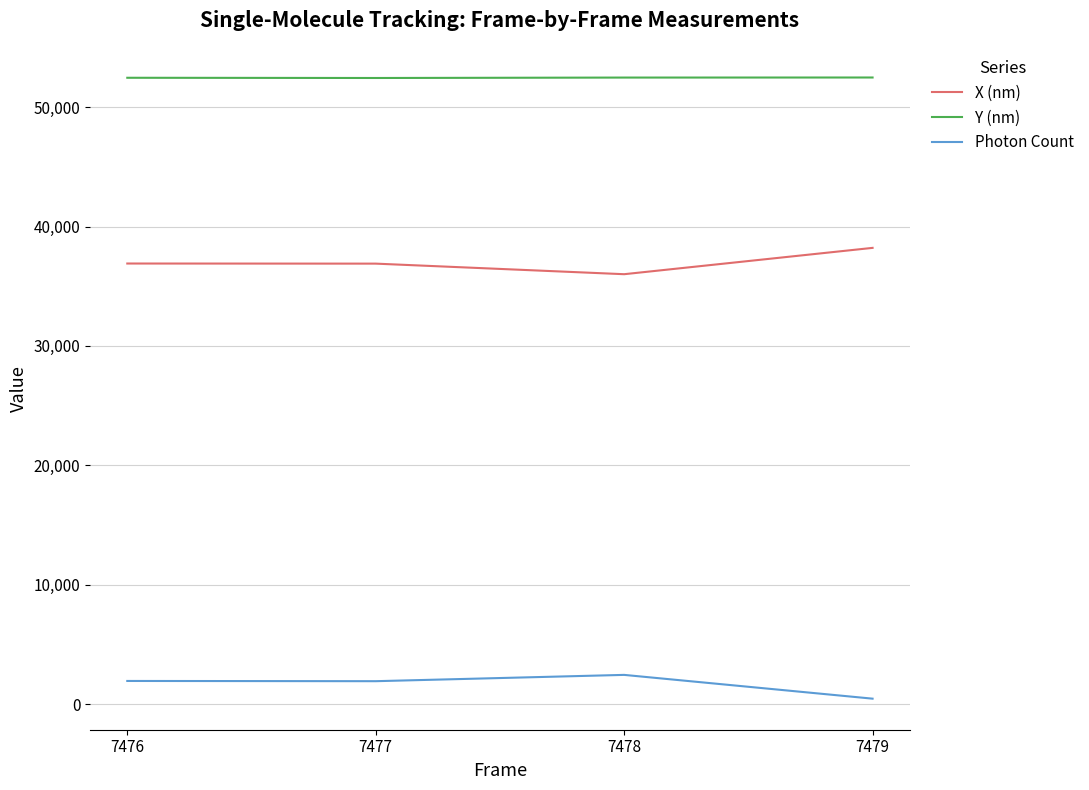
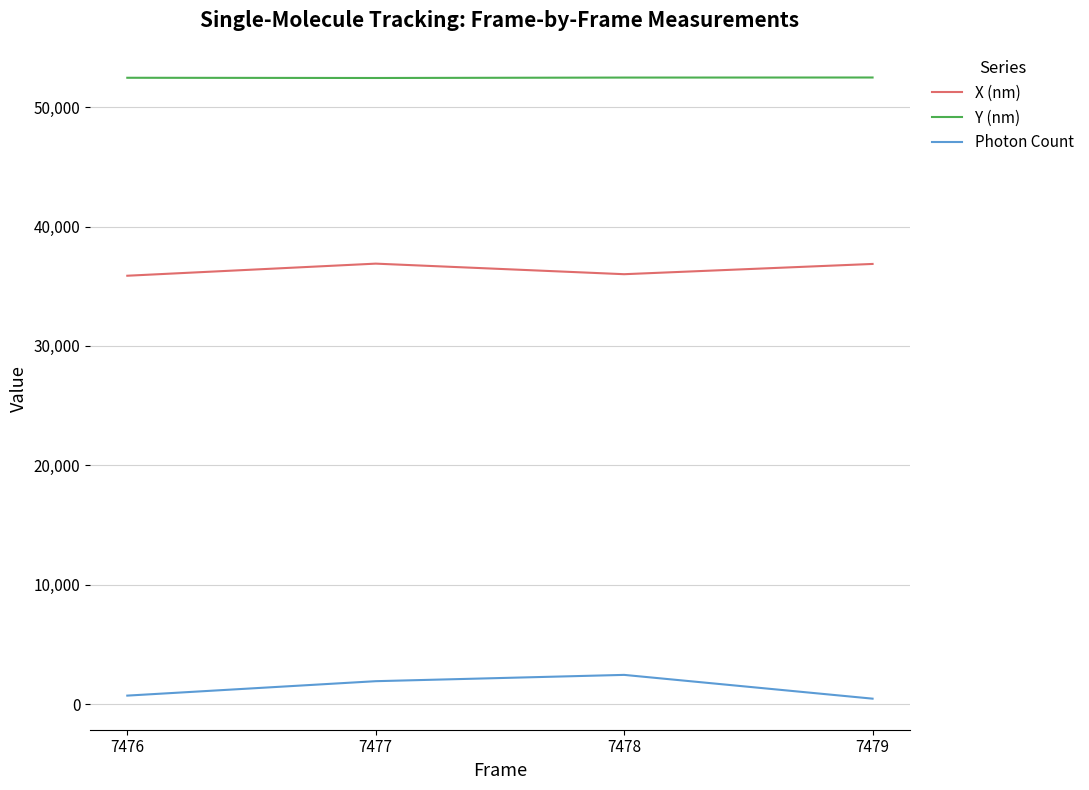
X (nm), 7476: 36,900 -> 35,900
Photon Count, 7476: 1,900 -> 700
X (nm), 7479: 38,200 -> 36,900
